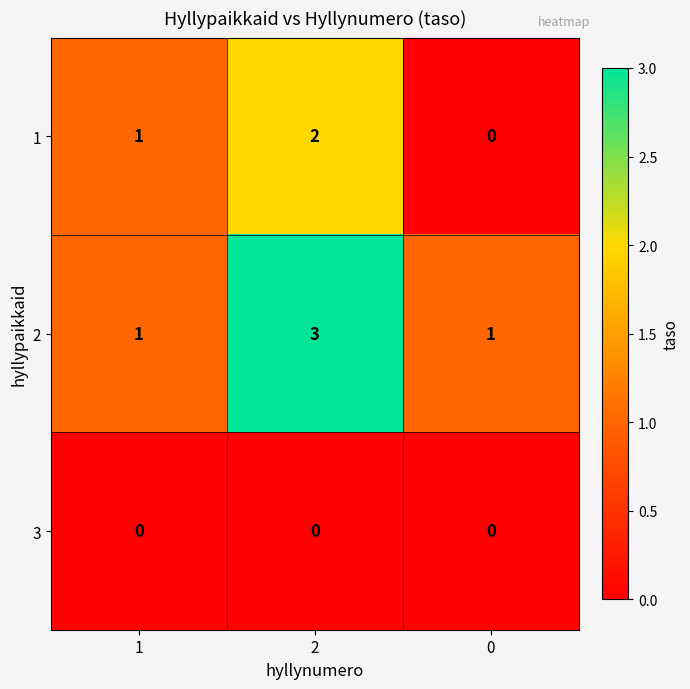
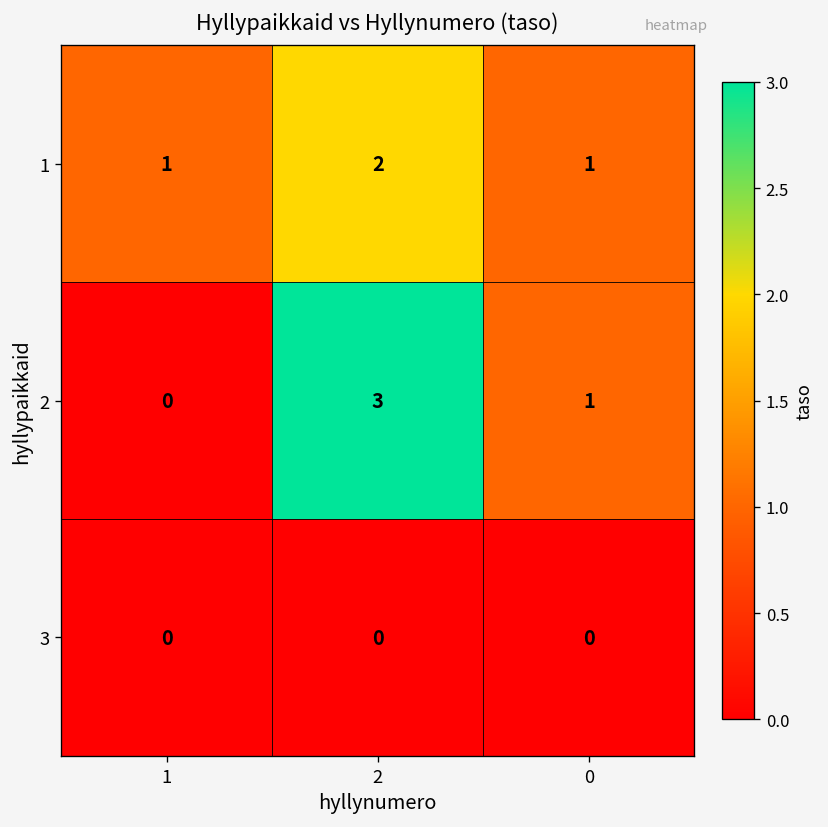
1, 0: 0 -> 1
2, 1: 1 -> 0
